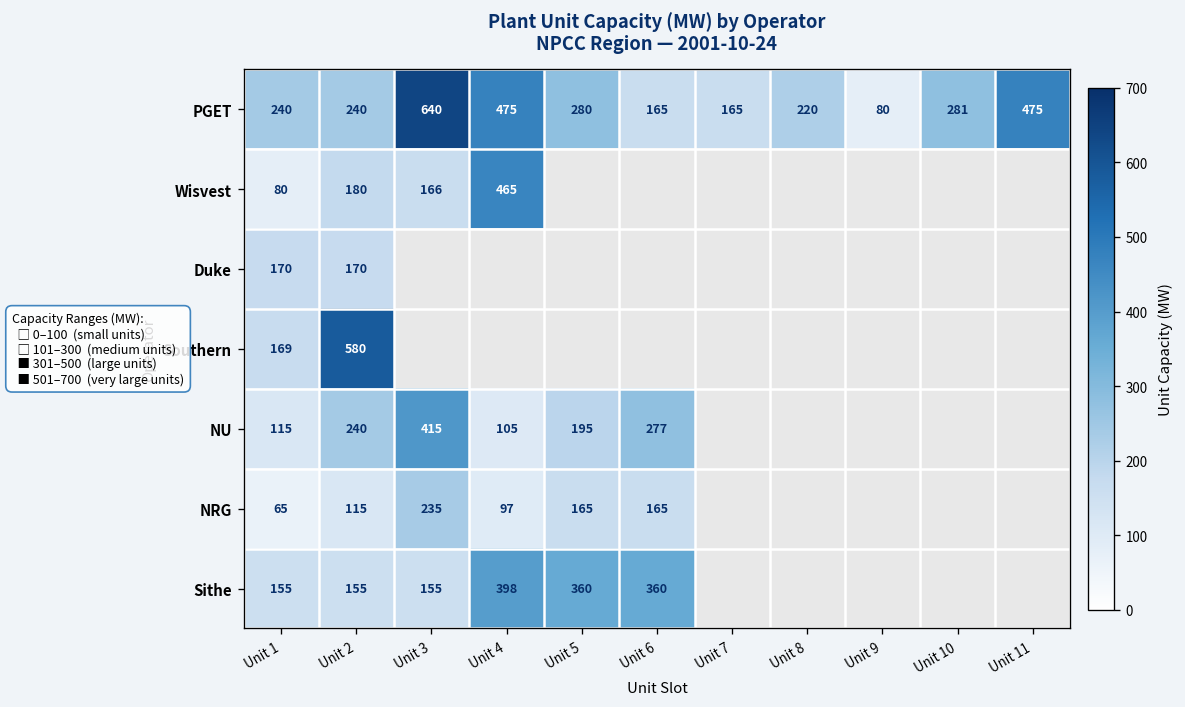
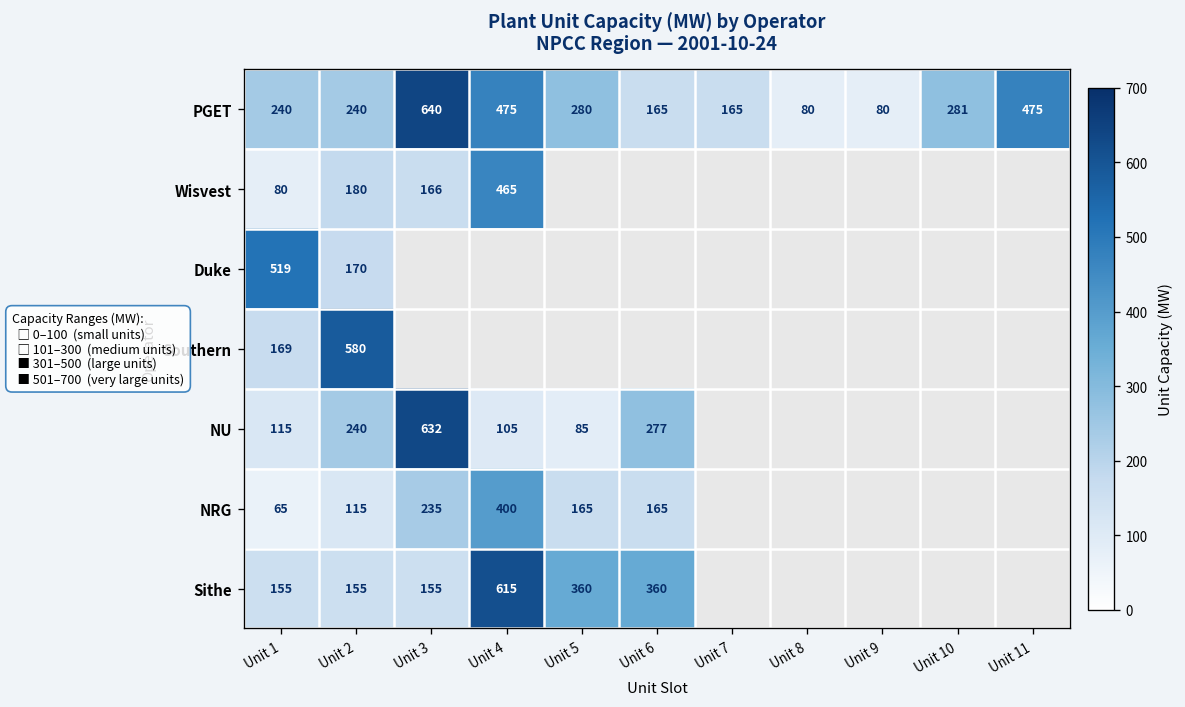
PGET, Unit 8: 220 -> 80
Duke, Unit 1: 170 -> 519
NU, Unit 3: 415 -> 632
NU, Unit 5: 195 -> 85
NRG, Unit 4: 97 -> 400
Sithe, Unit 4: 398 -> 615
